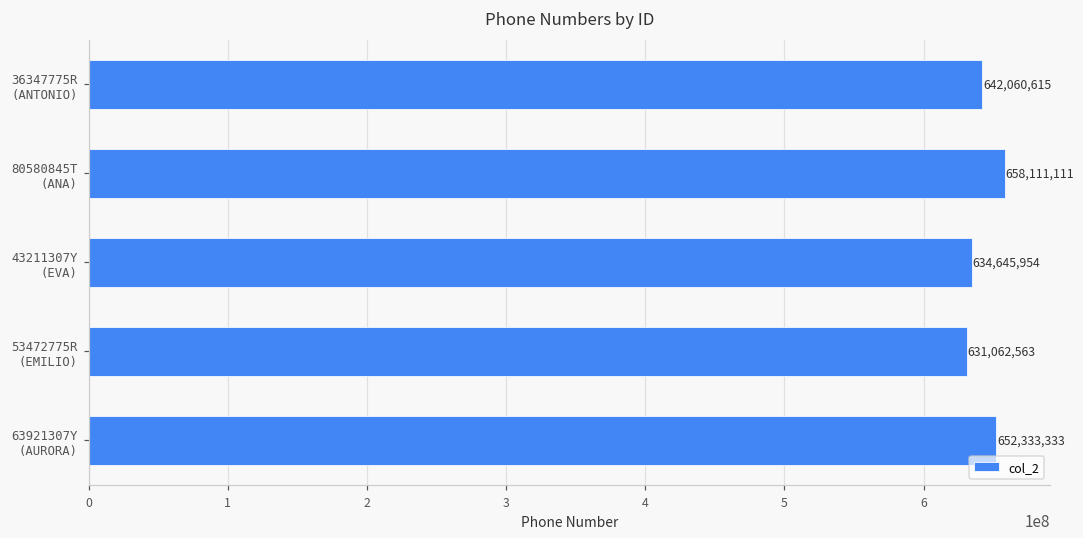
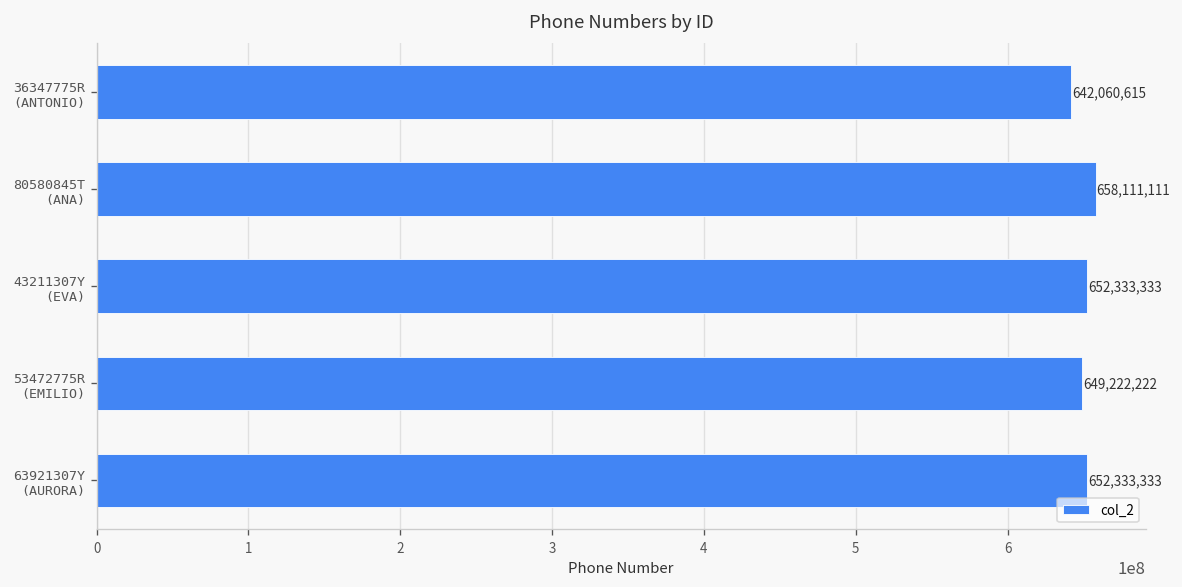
43211307Y (EVA): 634,645,954 -> 652,333,333
53472775R (EMILIO): 631,062,563 -> 649,222,222
